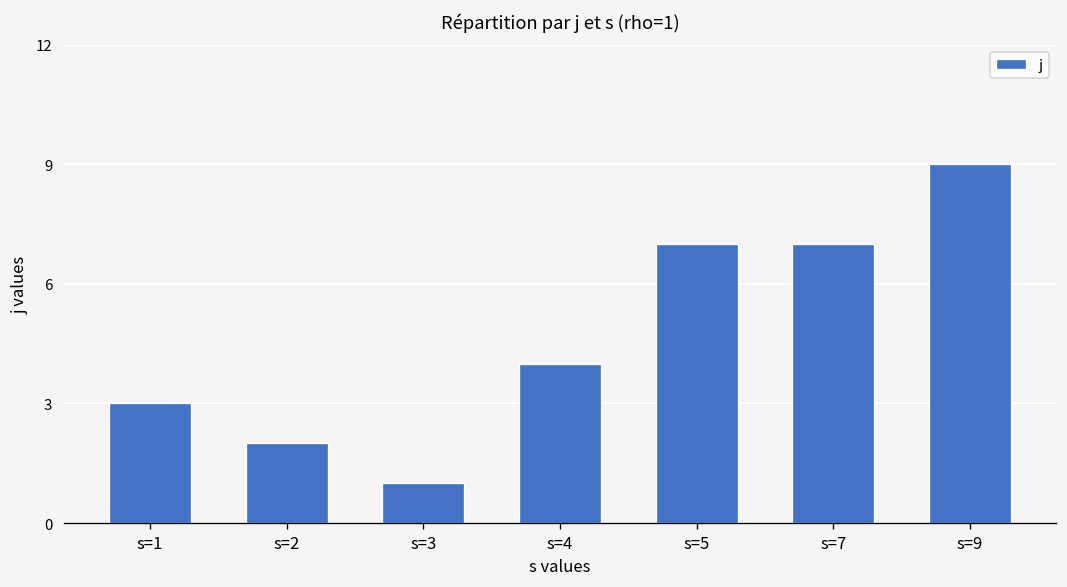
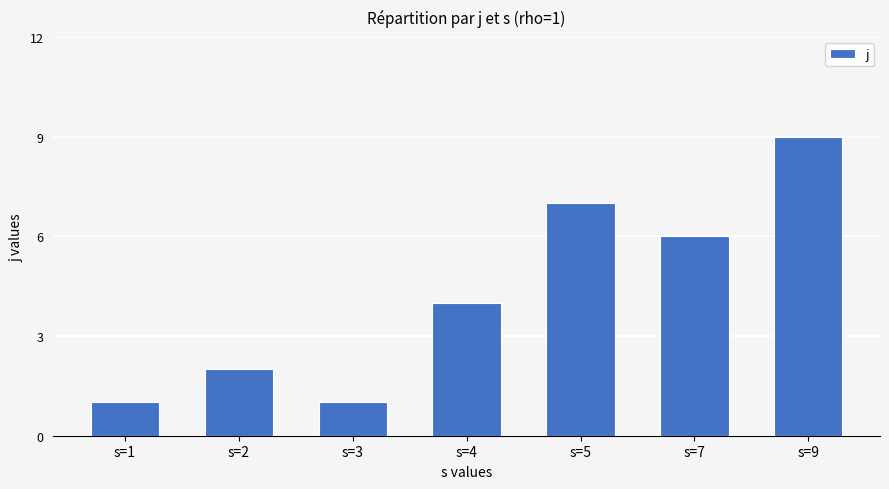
s=1: 3 -> 1
s=7: 7 -> 6
